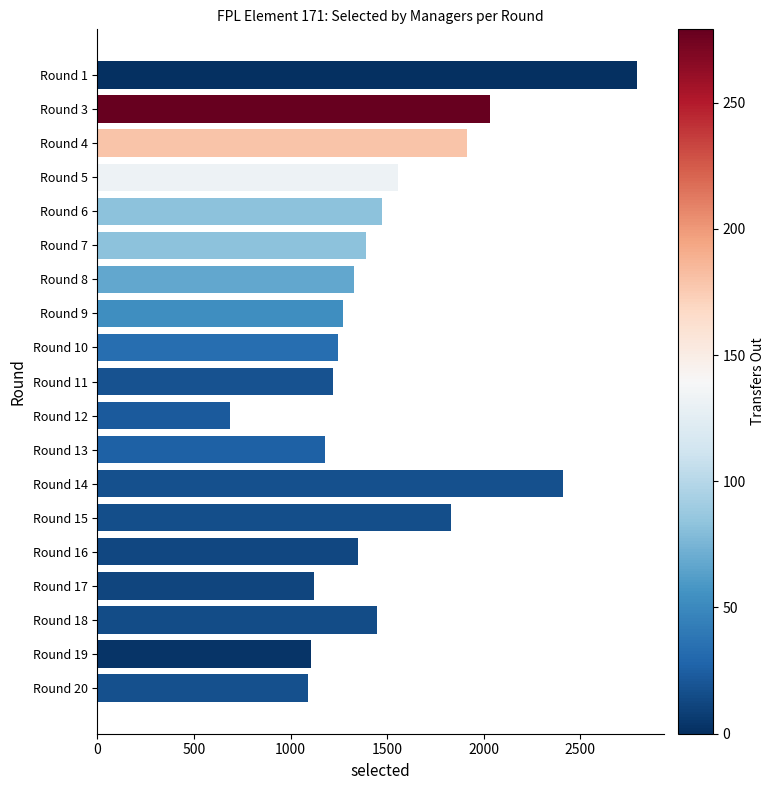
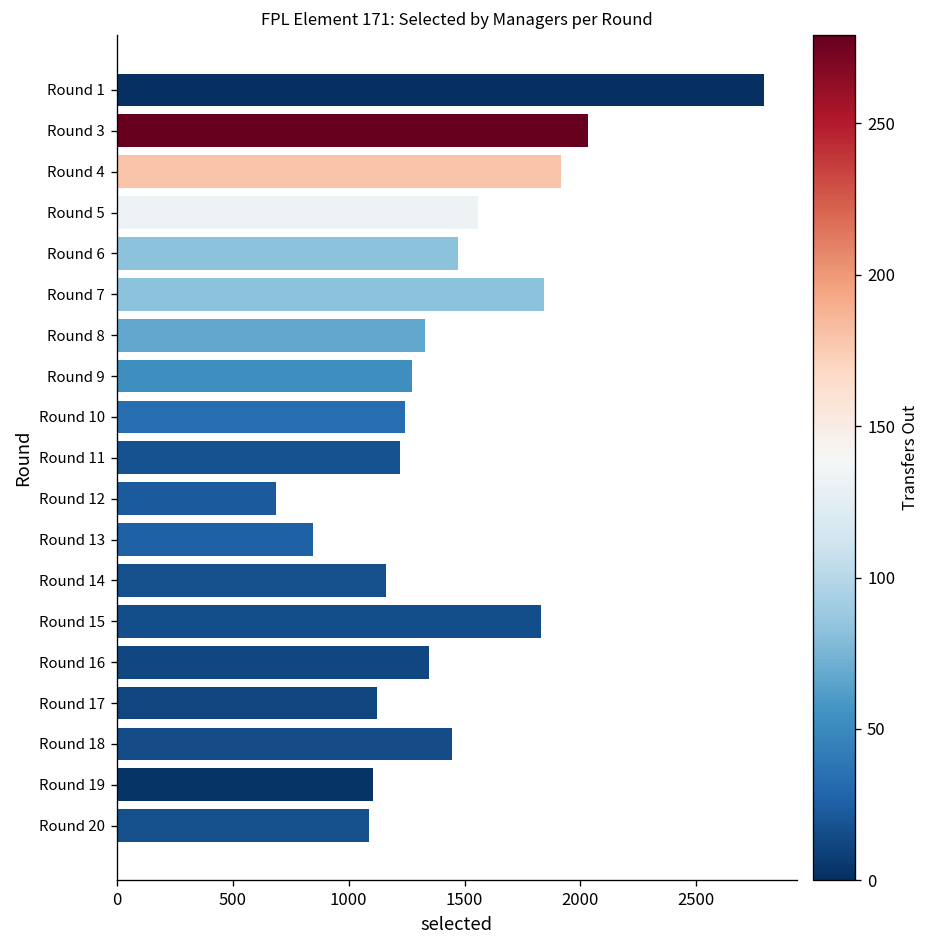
Round 7: 1390 -> 1840
Round 13: 1180 -> 850
Round 14: 2410 -> 1160
